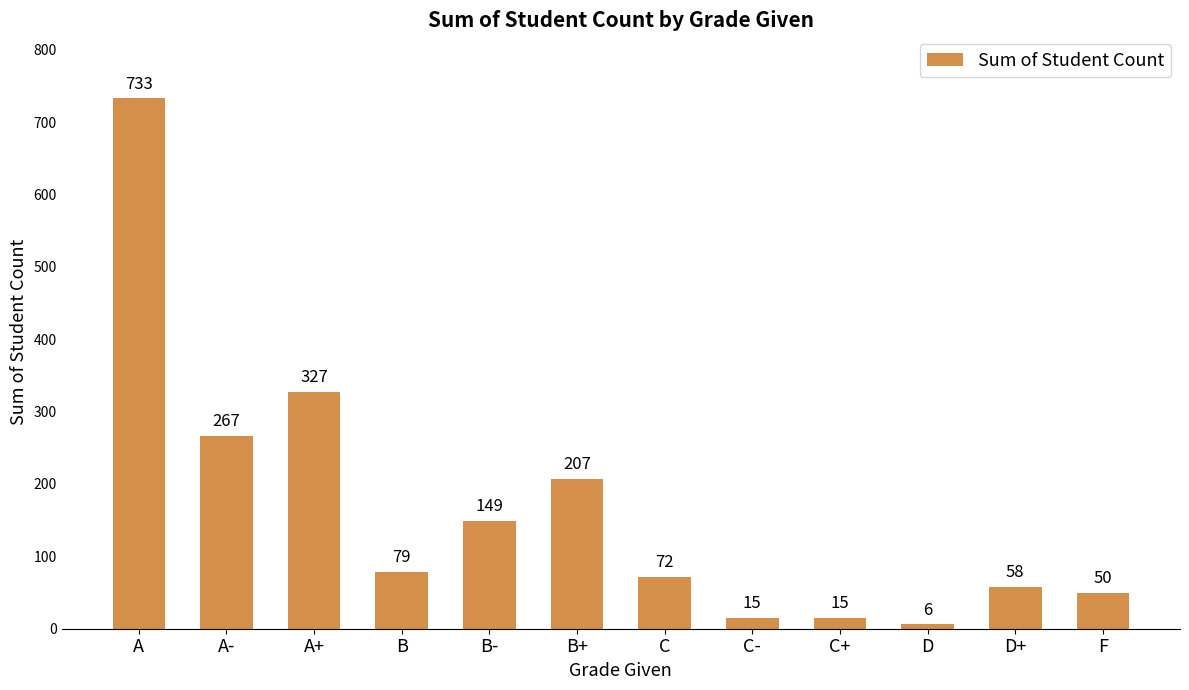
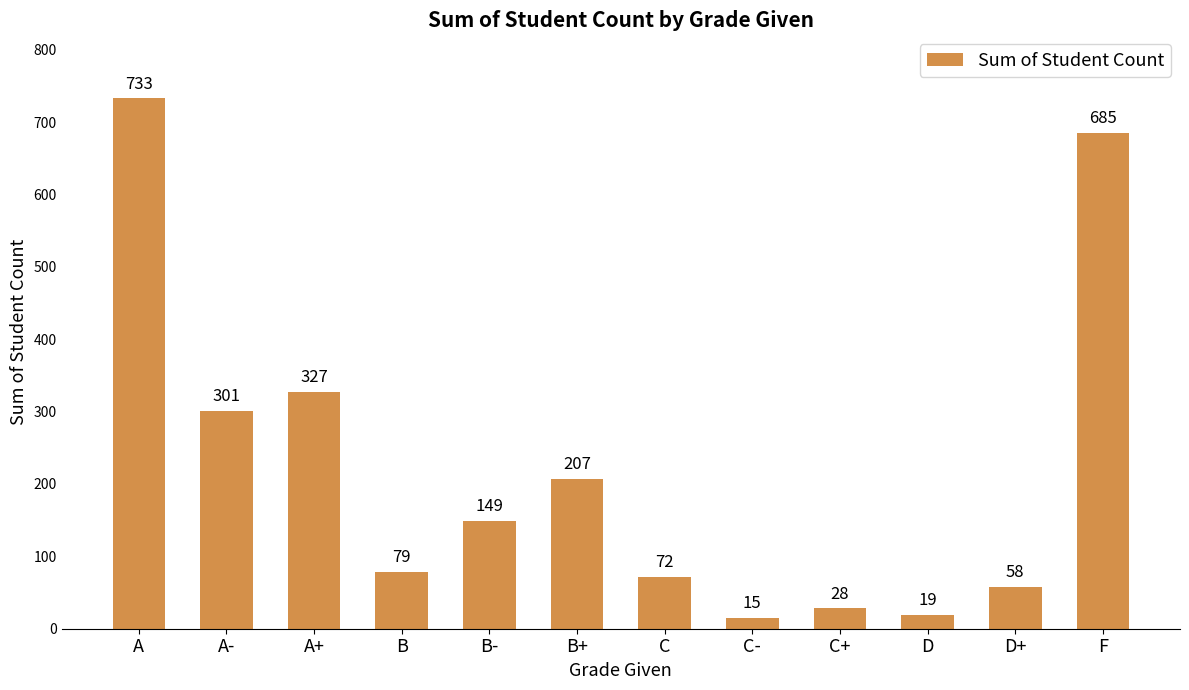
A-: 267 -> 301
C+: 15 -> 28
D: 6 -> 19
F: 50 -> 685
